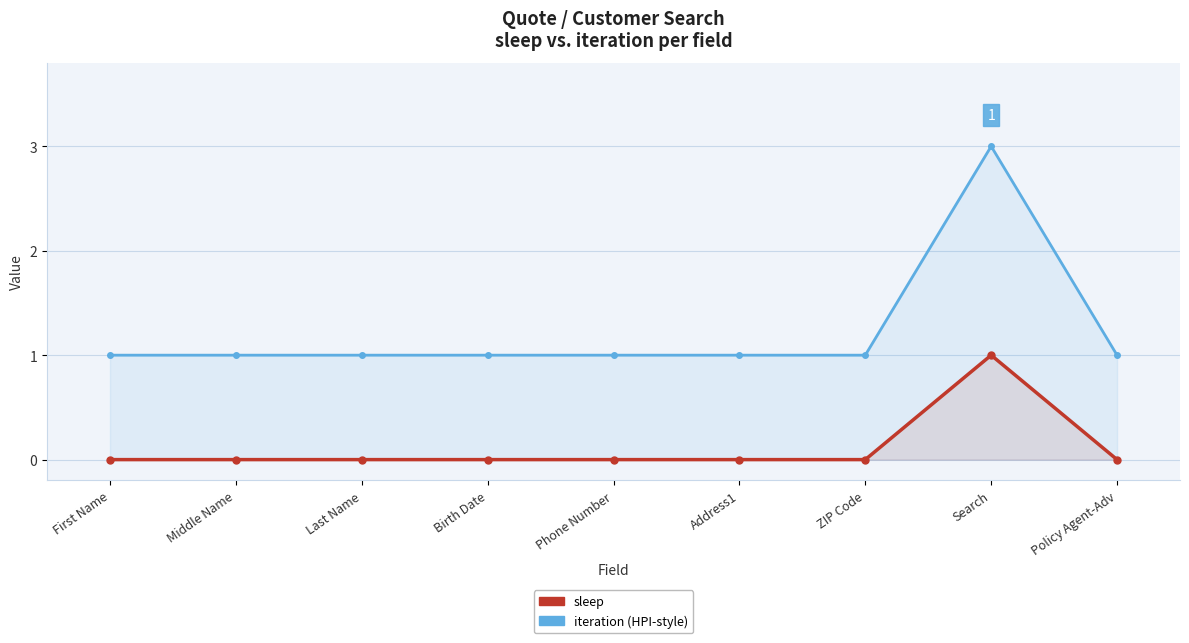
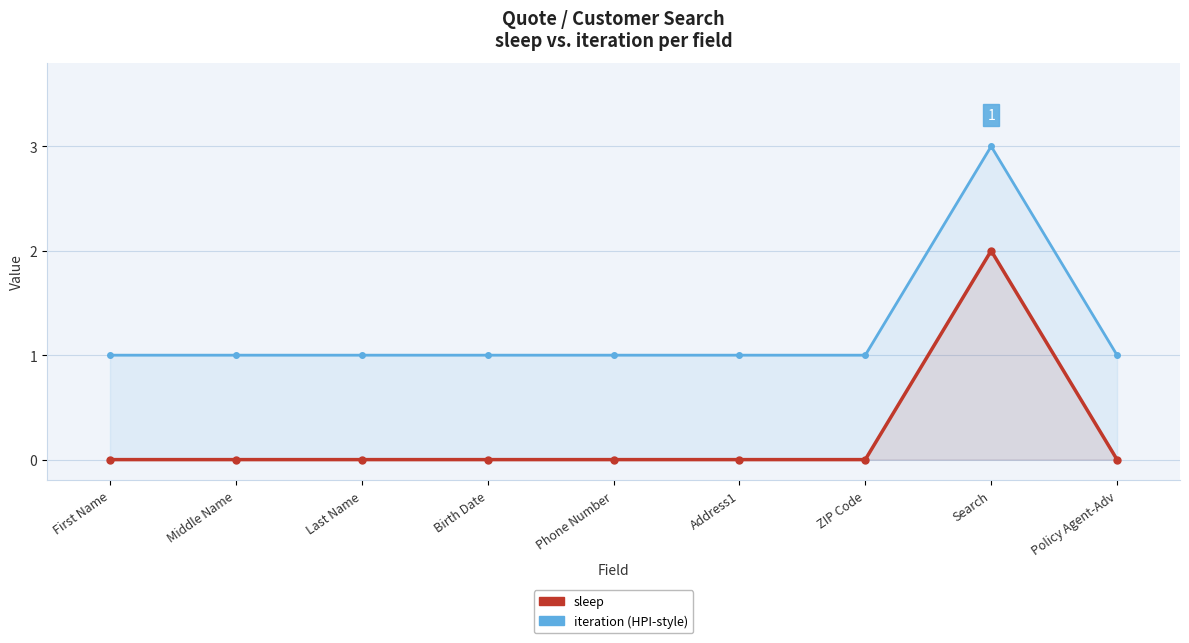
sleep, Search: 1 -> 2
